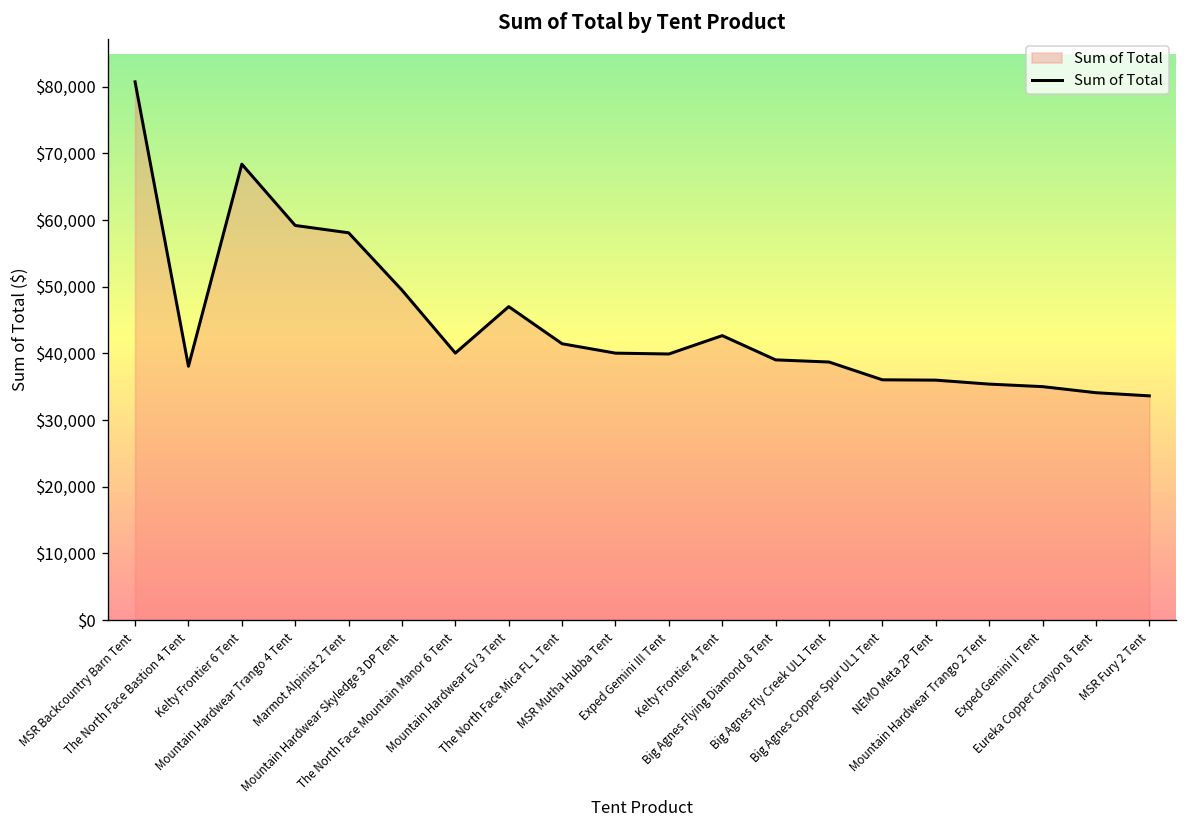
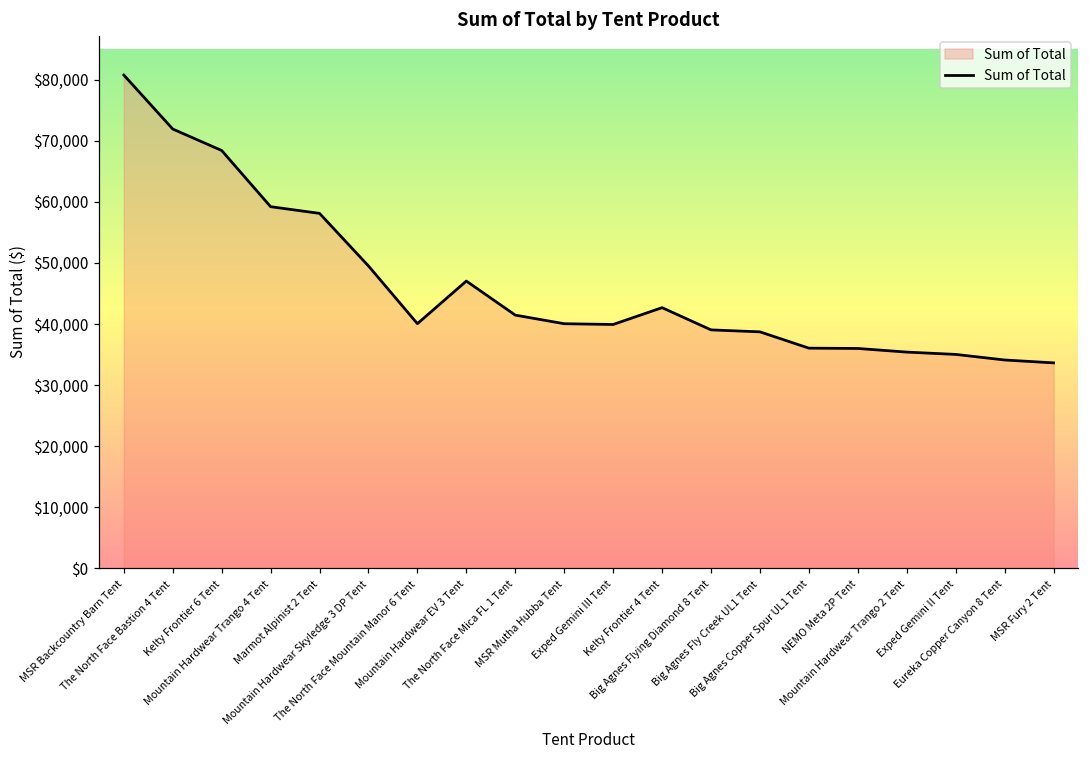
The North Face Bastion 4 Tent: $38,000 -> $72,000
